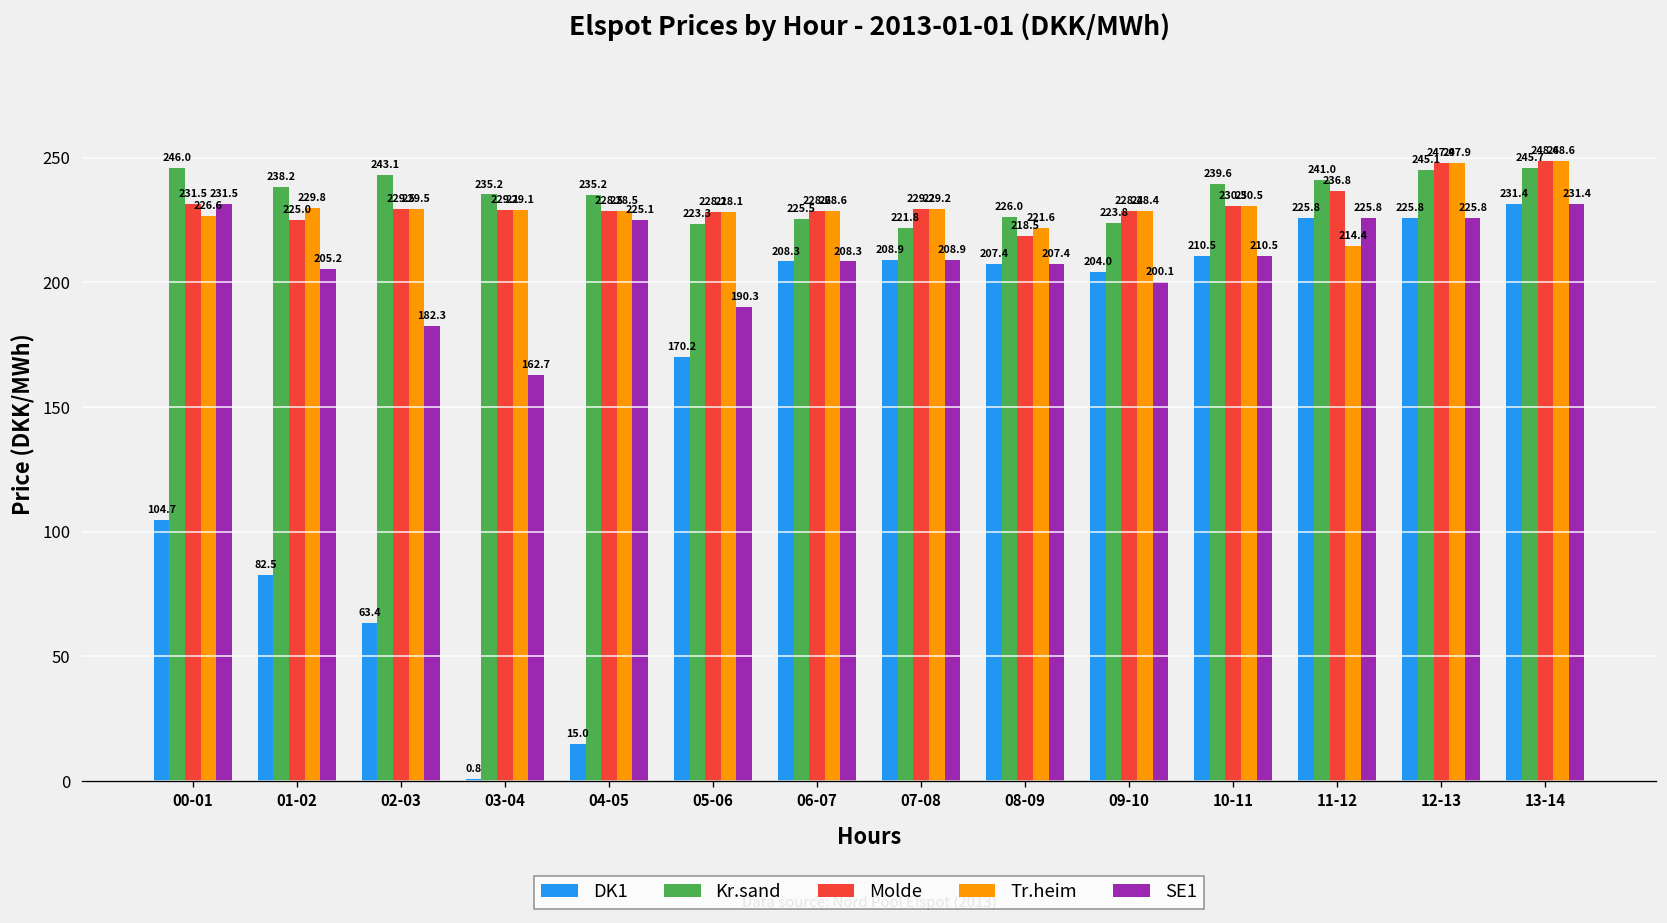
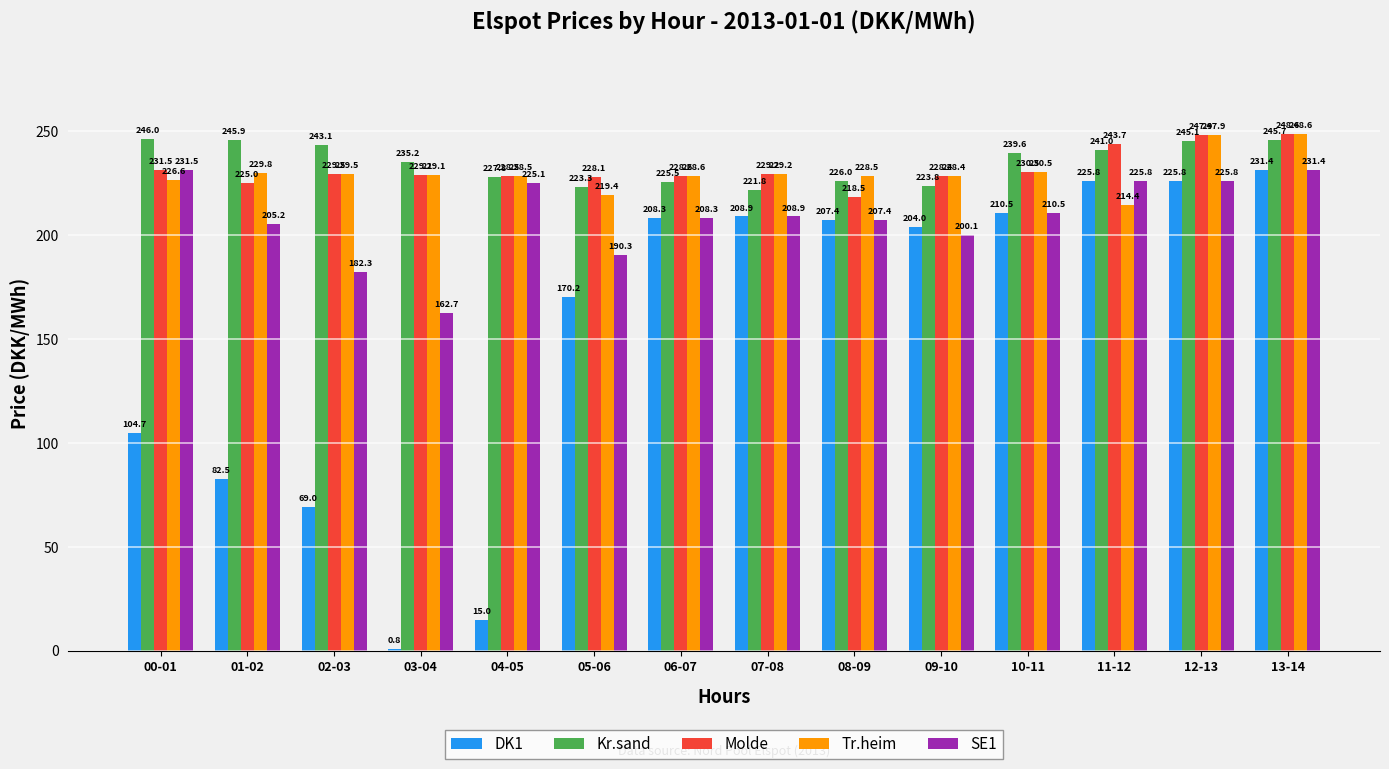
Kr.sand, 01-02: 238.2 -> 245.9
DK1, 02-03: 63.4 -> 69.0
Kr.sand, 04-05: 235.2 -> 227.8
Tr.heim, 05-06: 228.1 -> 219.4
Tr.heim, 08-09: 221.6 -> 228.5
Molde, 11-12: 236.8 -> 243.7
